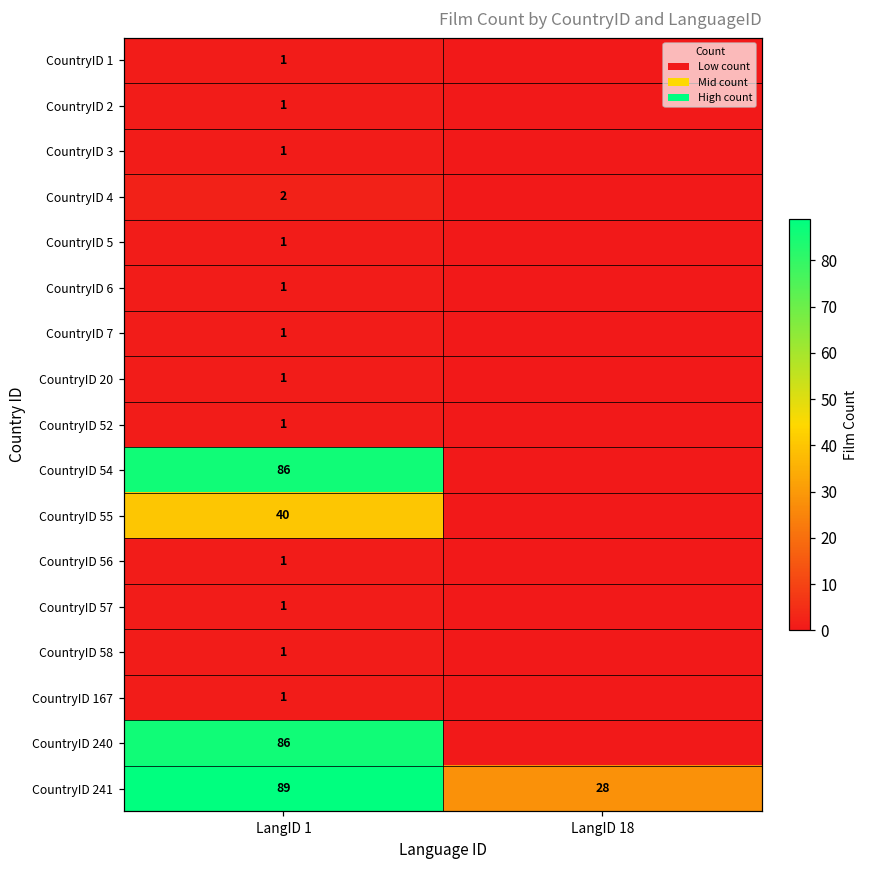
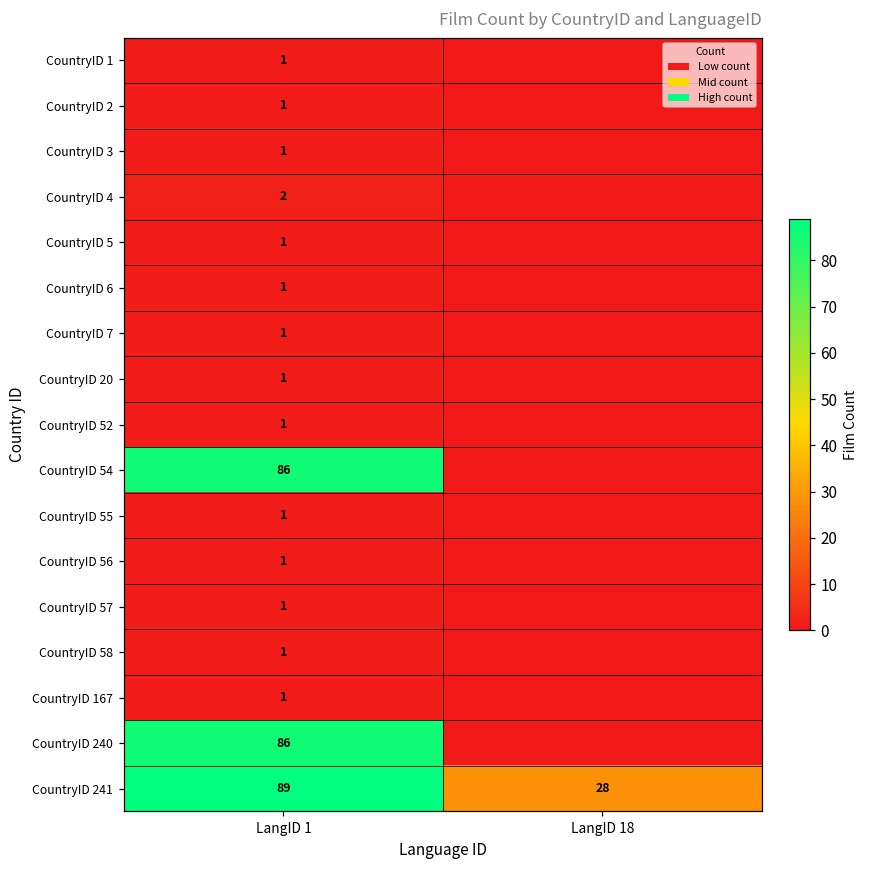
CountryID 55, LangID 1: 40 -> 1
